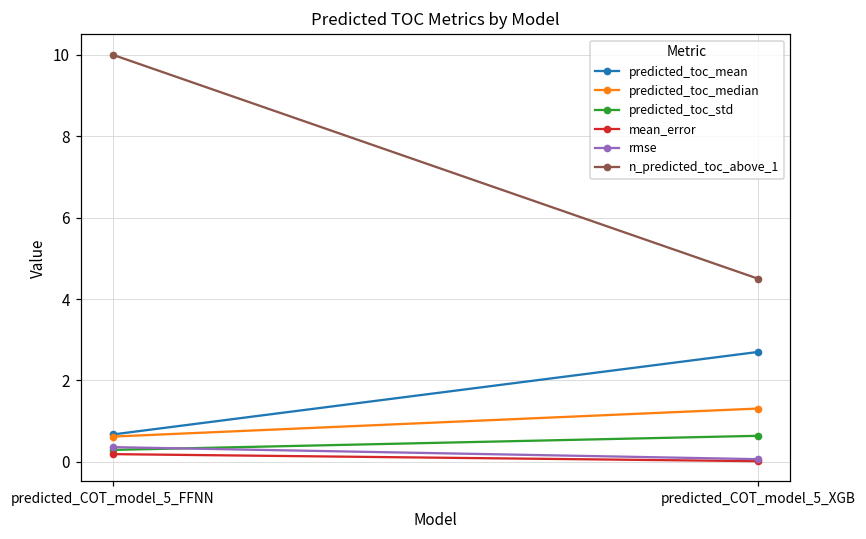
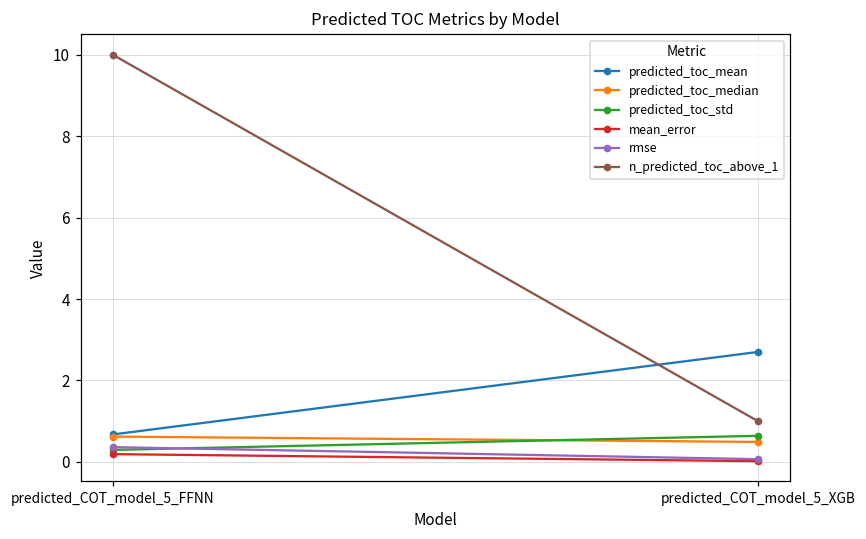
predicted_toc_median, predicted_COT_model_5_XGB: 1.3 -> 0.5
n_predicted_toc_above_1, predicted_COT_model_5_XGB: 4.5 -> 1.0
